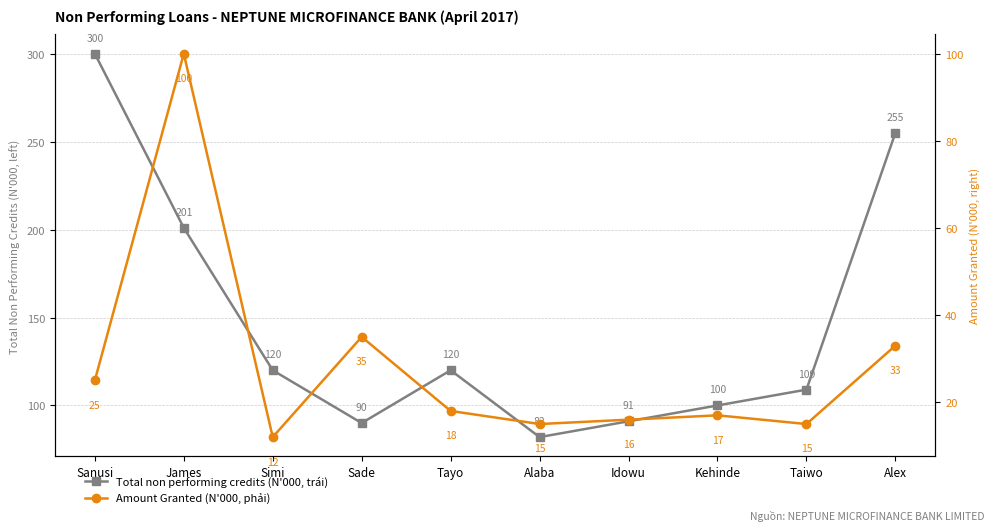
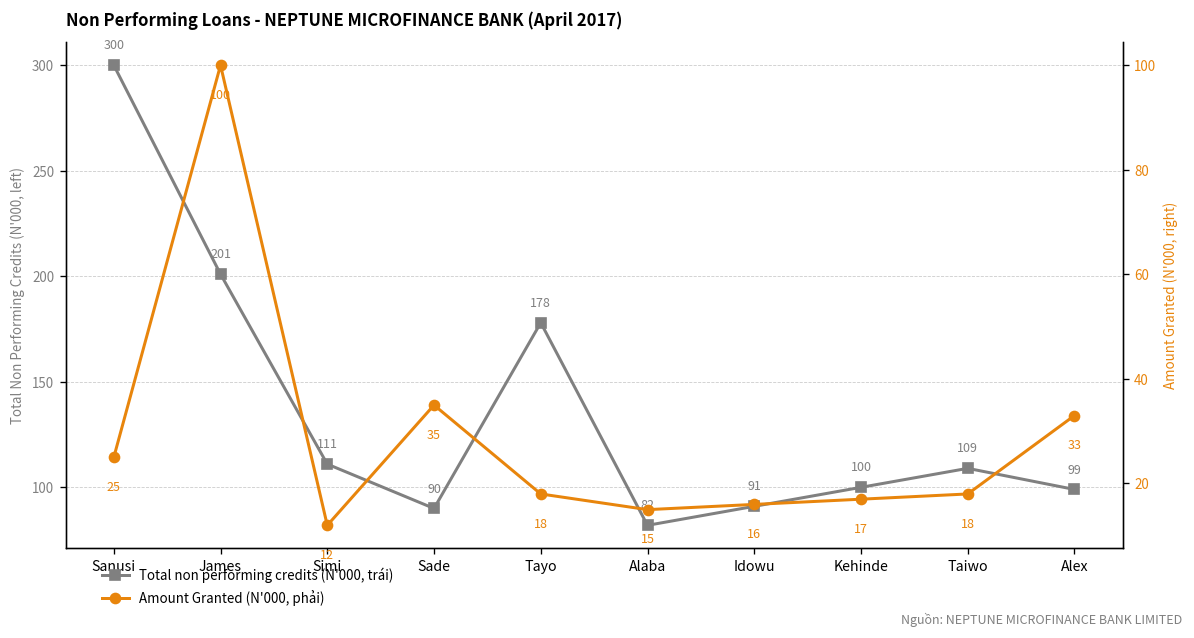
Total non performing credits (N'000, trái), Simi: 120 -> 111
Total non performing credits (N'000, trái), Tayo: 120 -> 178
Total non performing credits (N'000, trái), Alex: 255 -> 99
Amount Granted (N'000, phải), Taiwo: 15 -> 18
